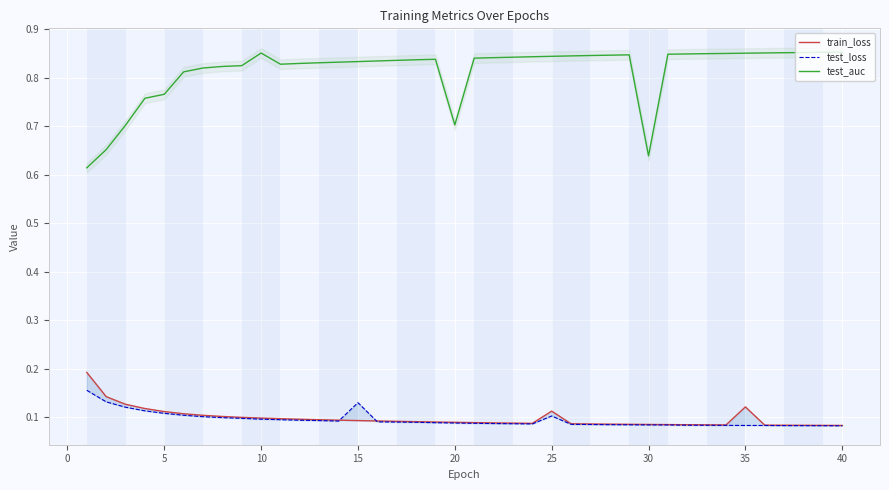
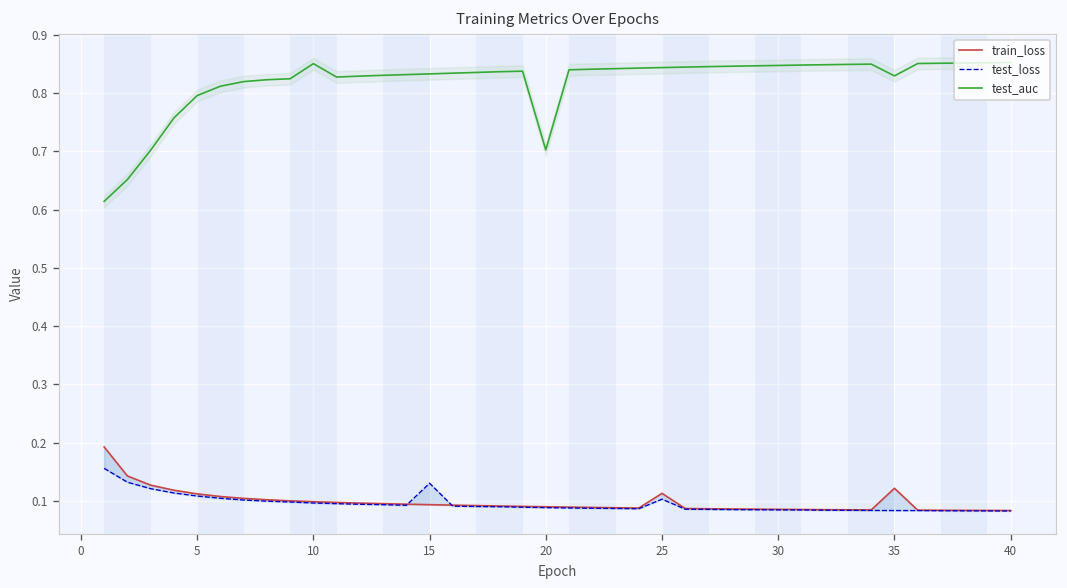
test_auc, 5: 0.77 -> 0.80
test_auc, 30: 0.64 -> 0.85
test_auc, 35: 0.85 -> 0.83
